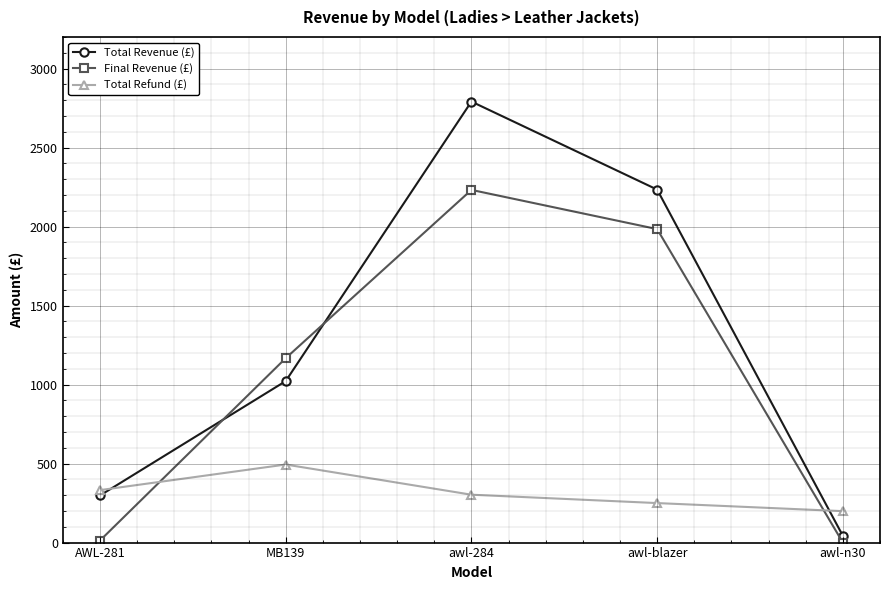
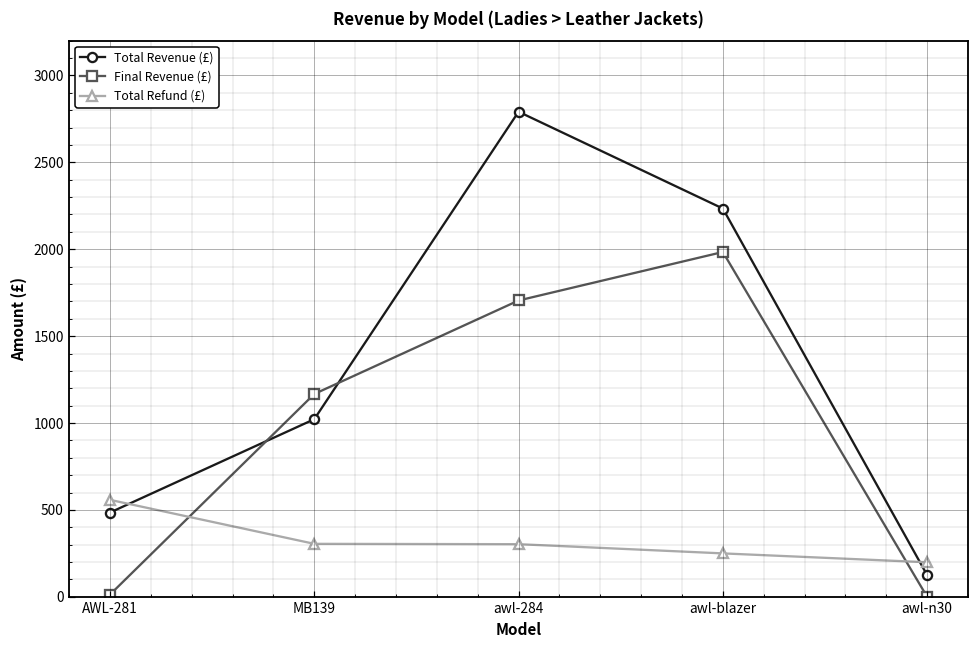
Total Revenue (£), AWL-281: 300 -> 490
Total Refund (£), AWL-281: 330 -> 560
Total Refund (£), MB139: 490 -> 310
Final Revenue (£), awl-284: 2230 -> 1710
Total Revenue (£), awl-n30: 40 -> 130
